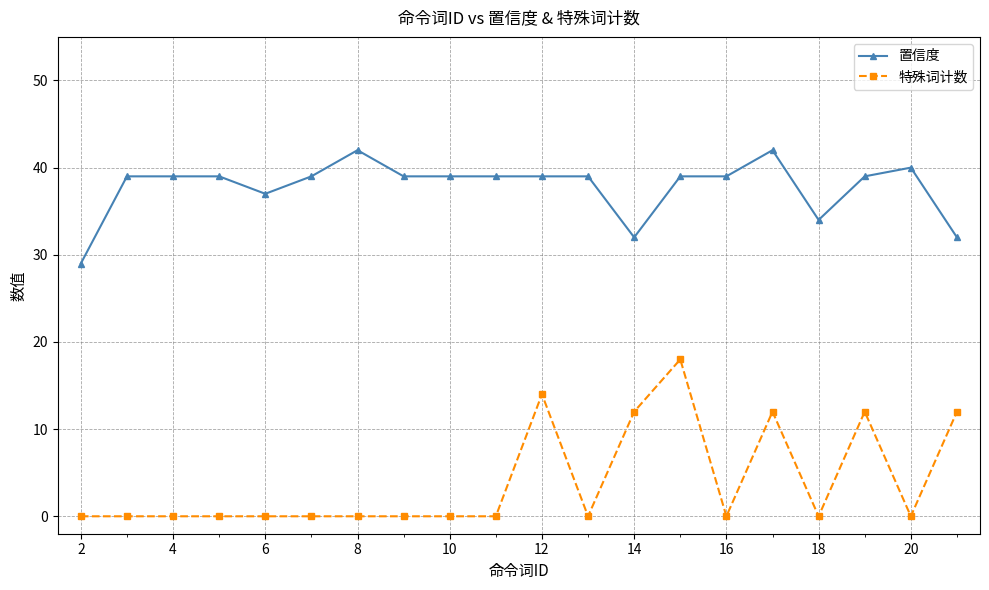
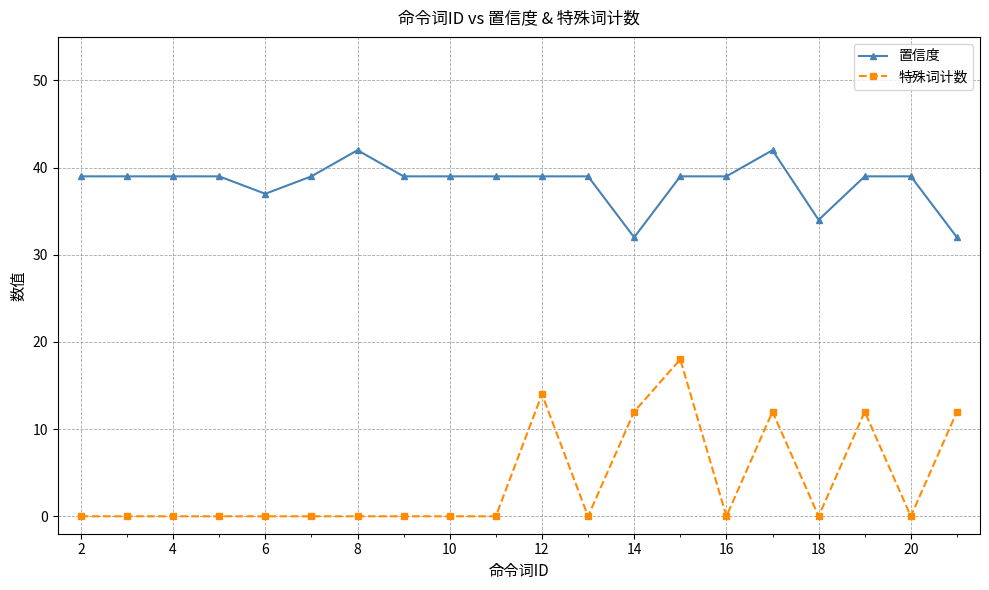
置信度, 2: 29 -> 39
置信度, 20: 40 -> 39
